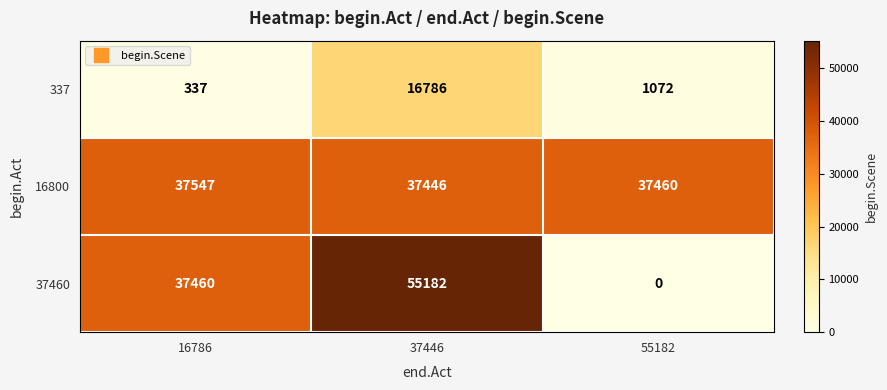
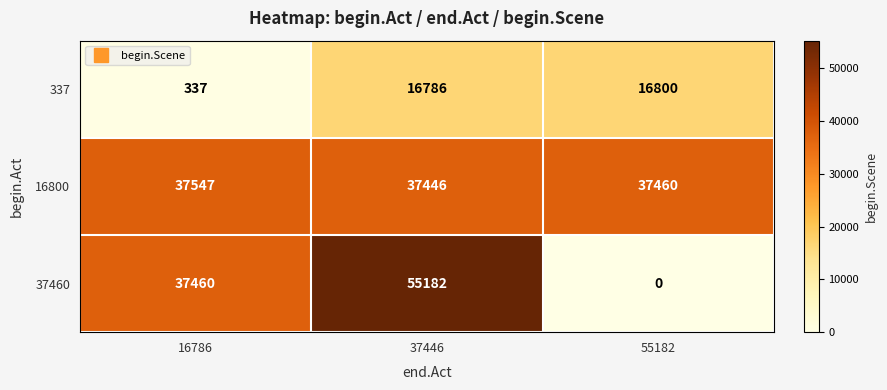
337, 55182: 1072 -> 16800
